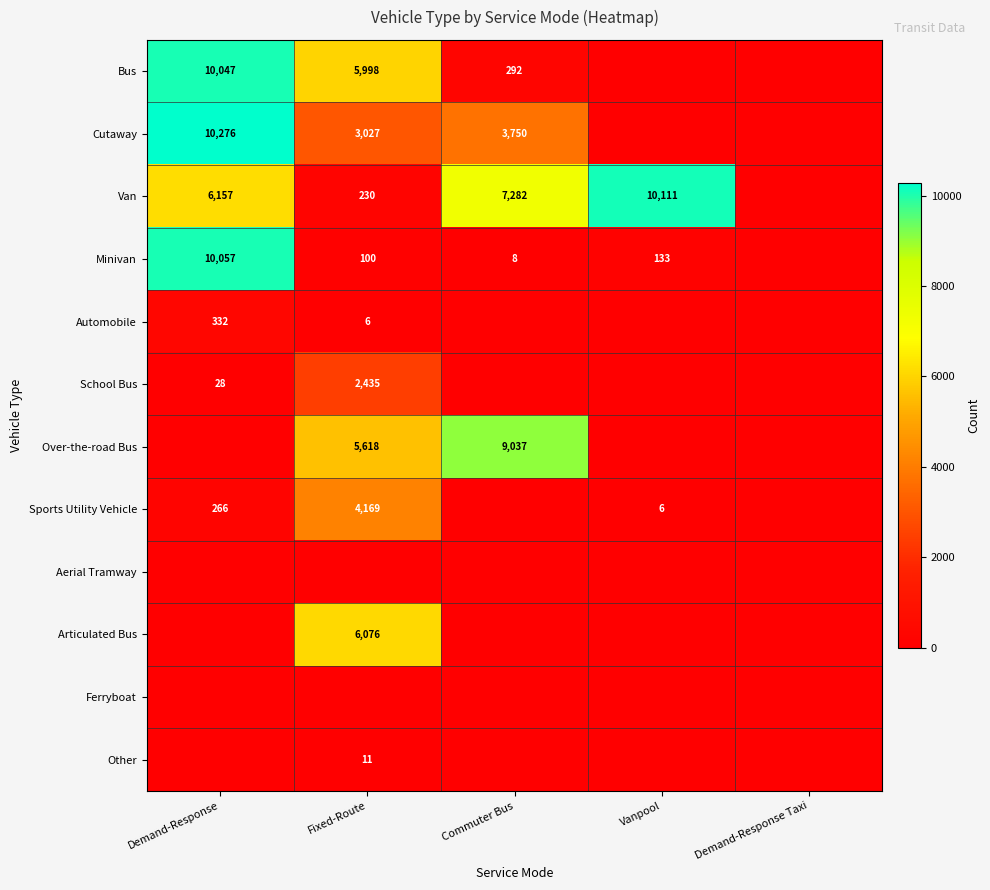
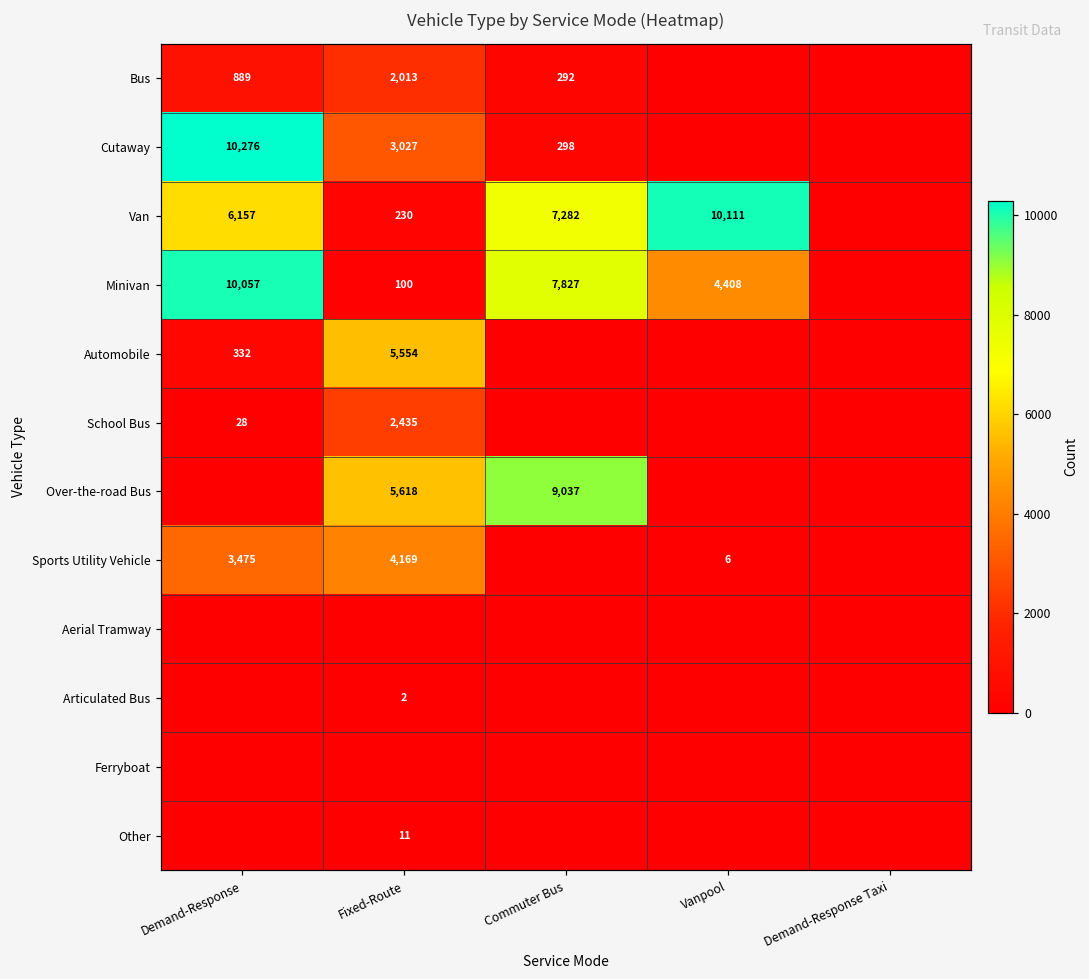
Bus, Demand-Response: 10,047 -> 889
Bus, Fixed-Route: 5,998 -> 2,013
Cutaway, Commuter Bus: 3,750 -> 298
Minivan, Commuter Bus: 8 -> 7,827
Minivan, Vanpool: 133 -> 4,408
Automobile, Fixed-Route: 6 -> 5,554
Sports Utility Vehicle, Demand-Response: 266 -> 3,475
Articulated Bus, Fixed-Route: 6,076 -> 2
